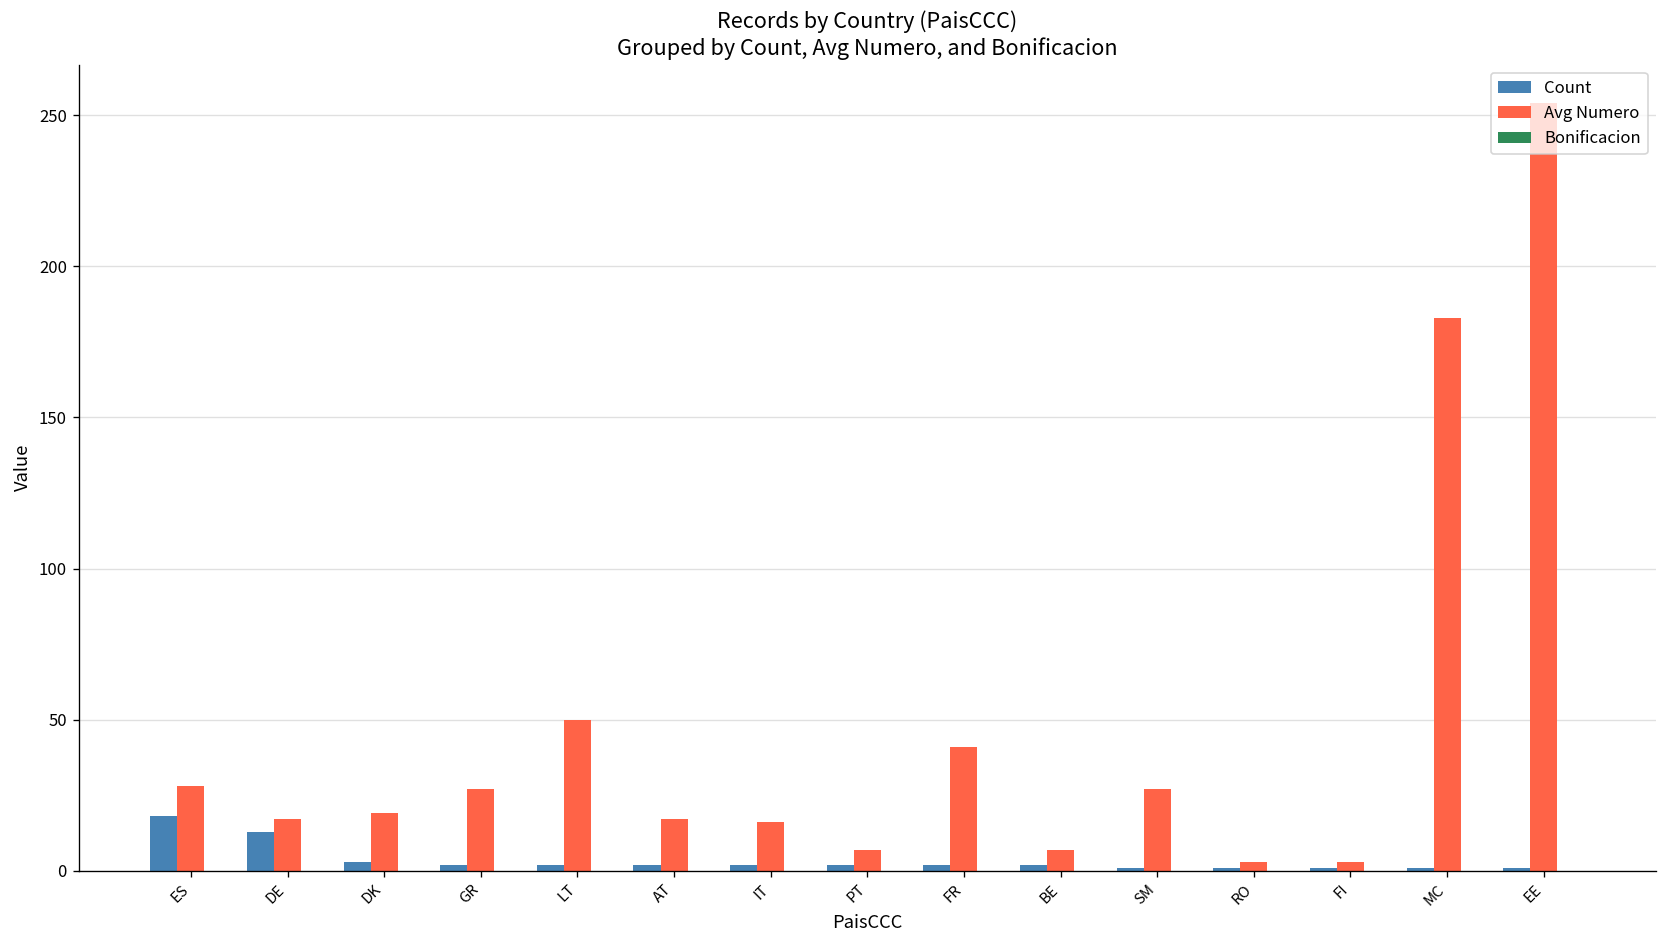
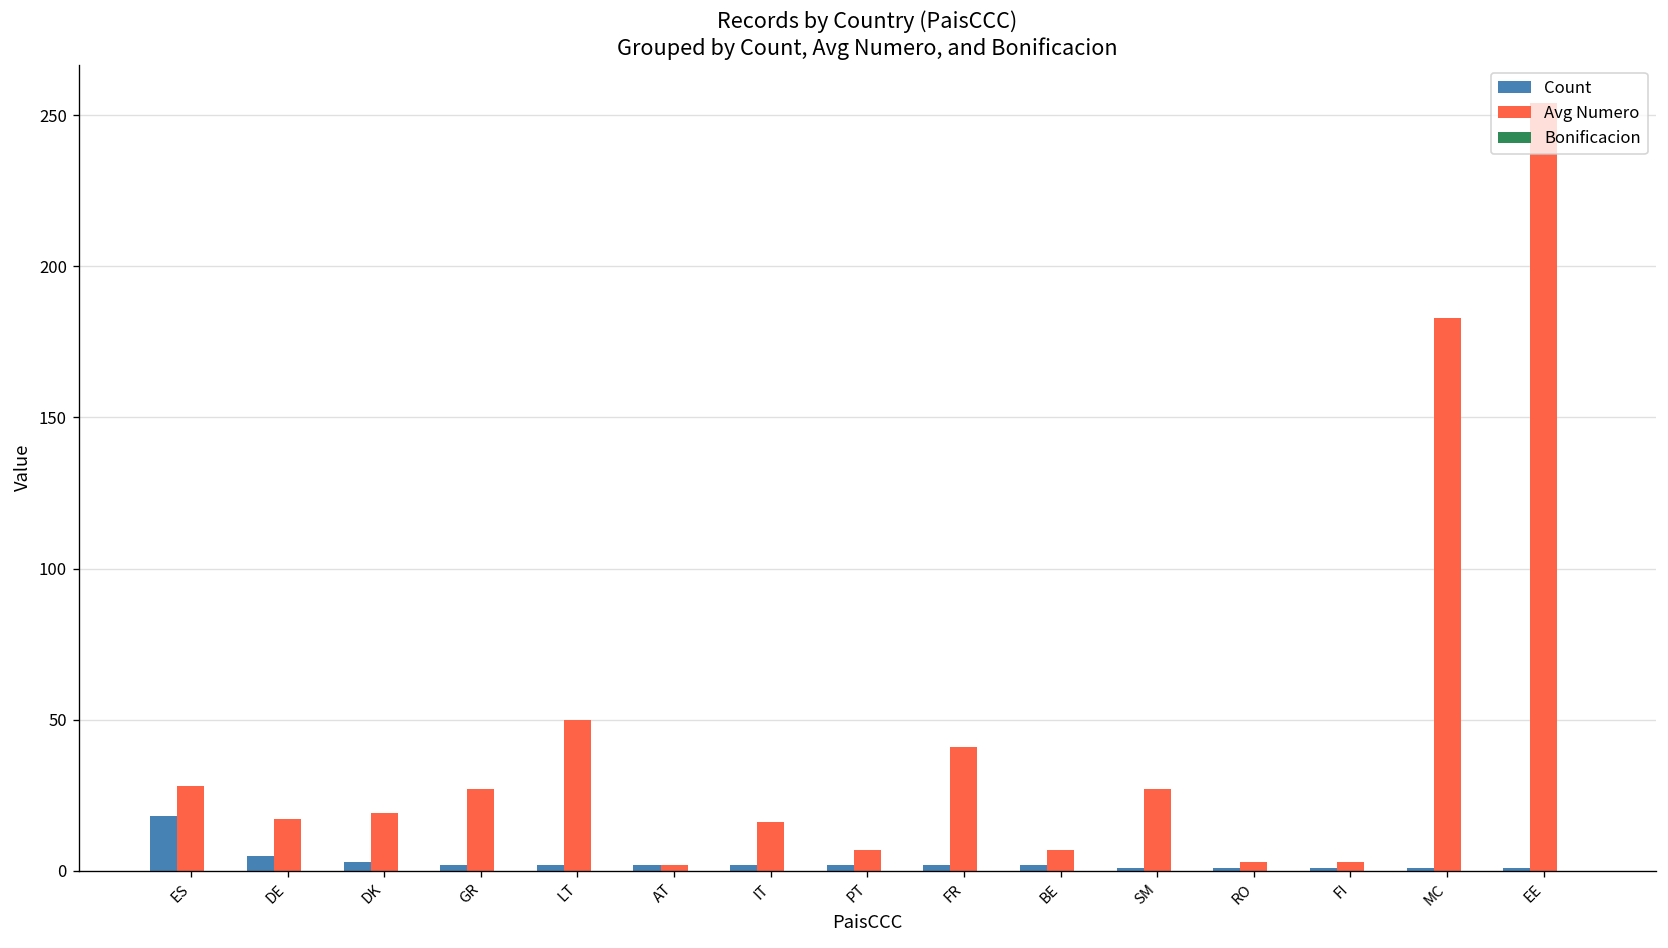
Count, DE: 13 -> 5
Avg Numero, AT: 17 -> 2
